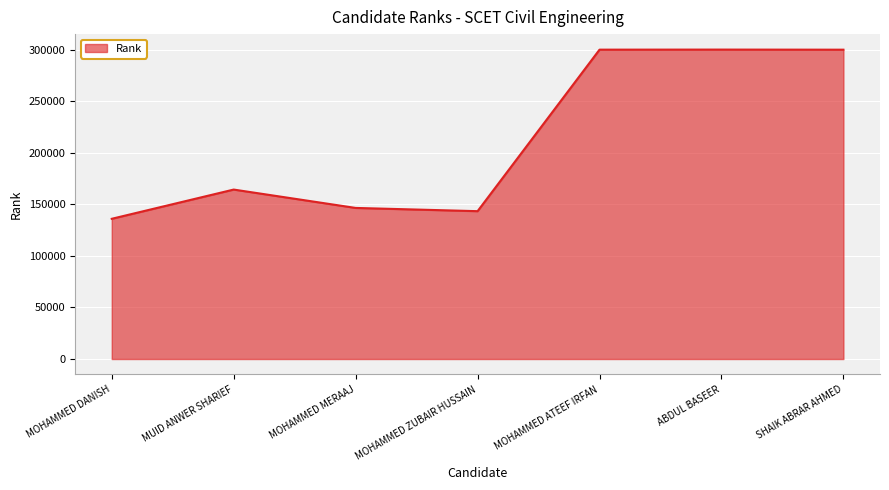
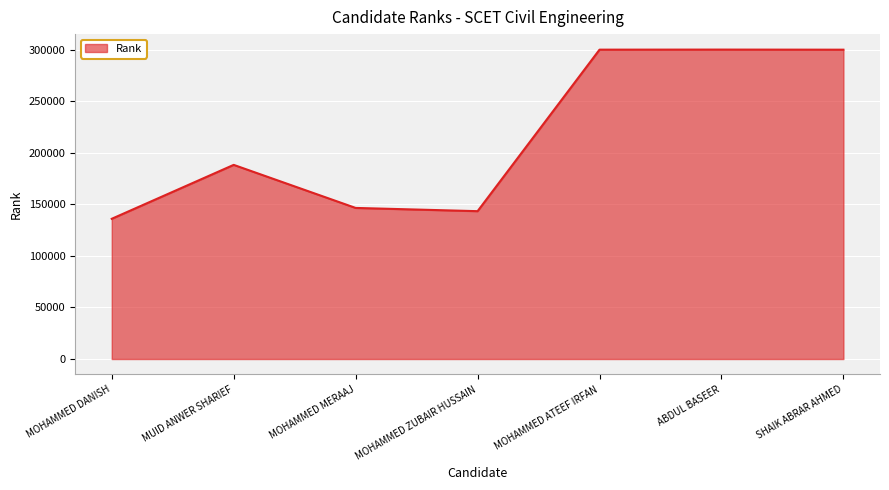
MUID ANWER SHARIEF: 164000 -> 188000
